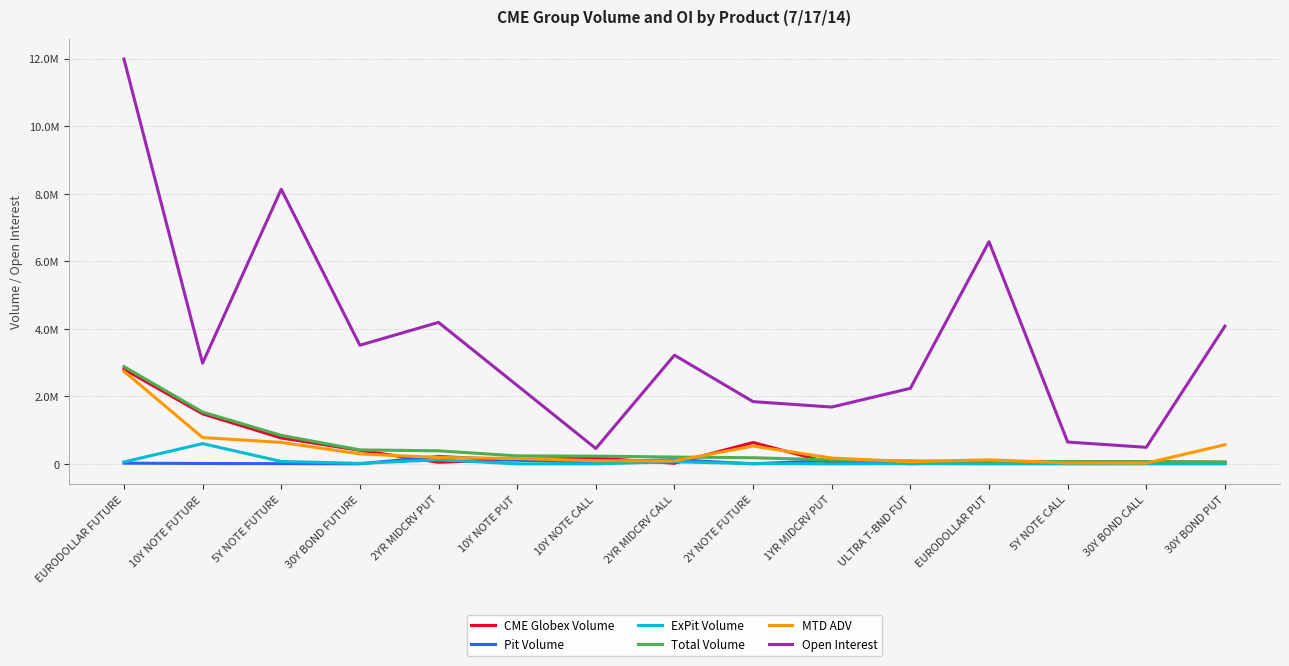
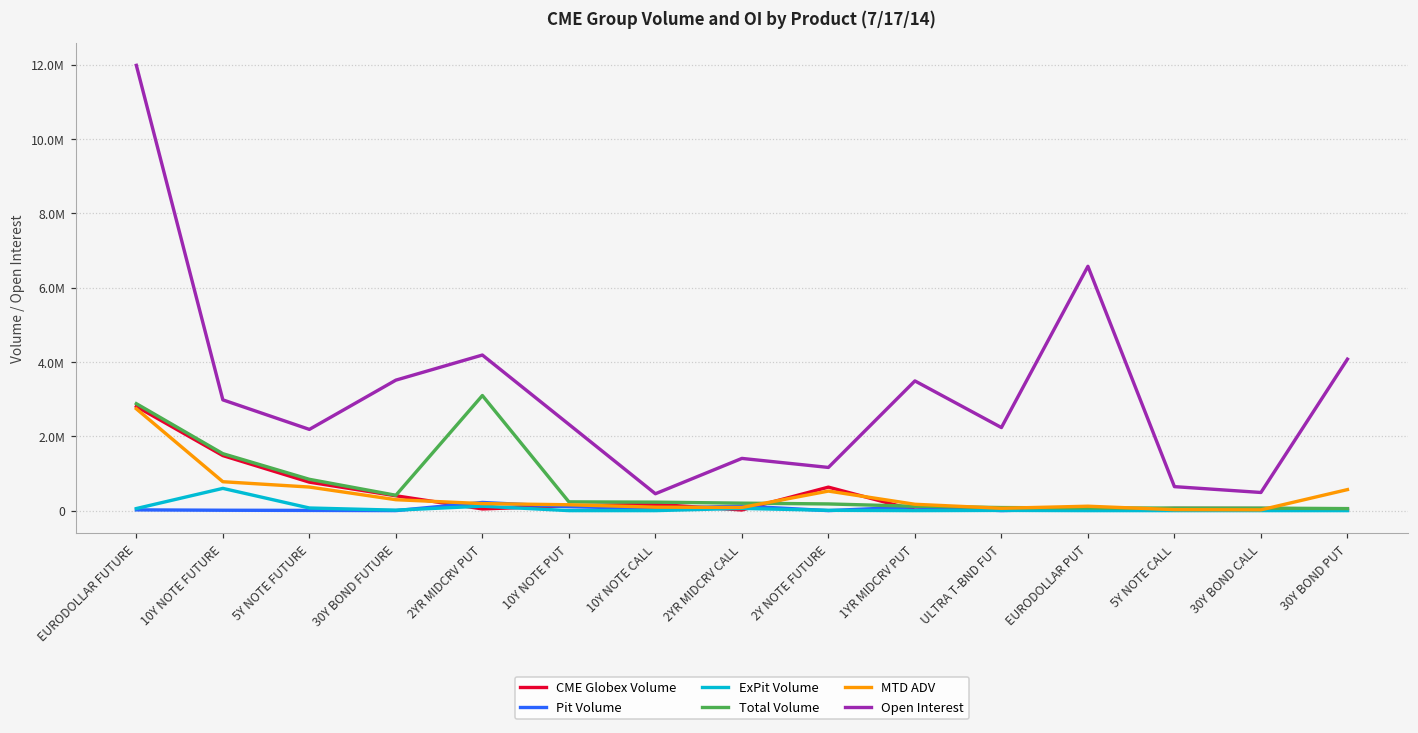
Open Interest, 5Y NOTE FUTURE: 8100000 -> 2200000
Total Volume, 2YR MIDCRV PUT: 400000 -> 3100000
Open Interest, 2YR MIDCRV CALL: 3200000 -> 1400000
Open Interest, 2Y NOTE FUTURE: 1800000 -> 1200000
Open Interest, 1YR MIDCRV PUT: 1700000 -> 3500000
